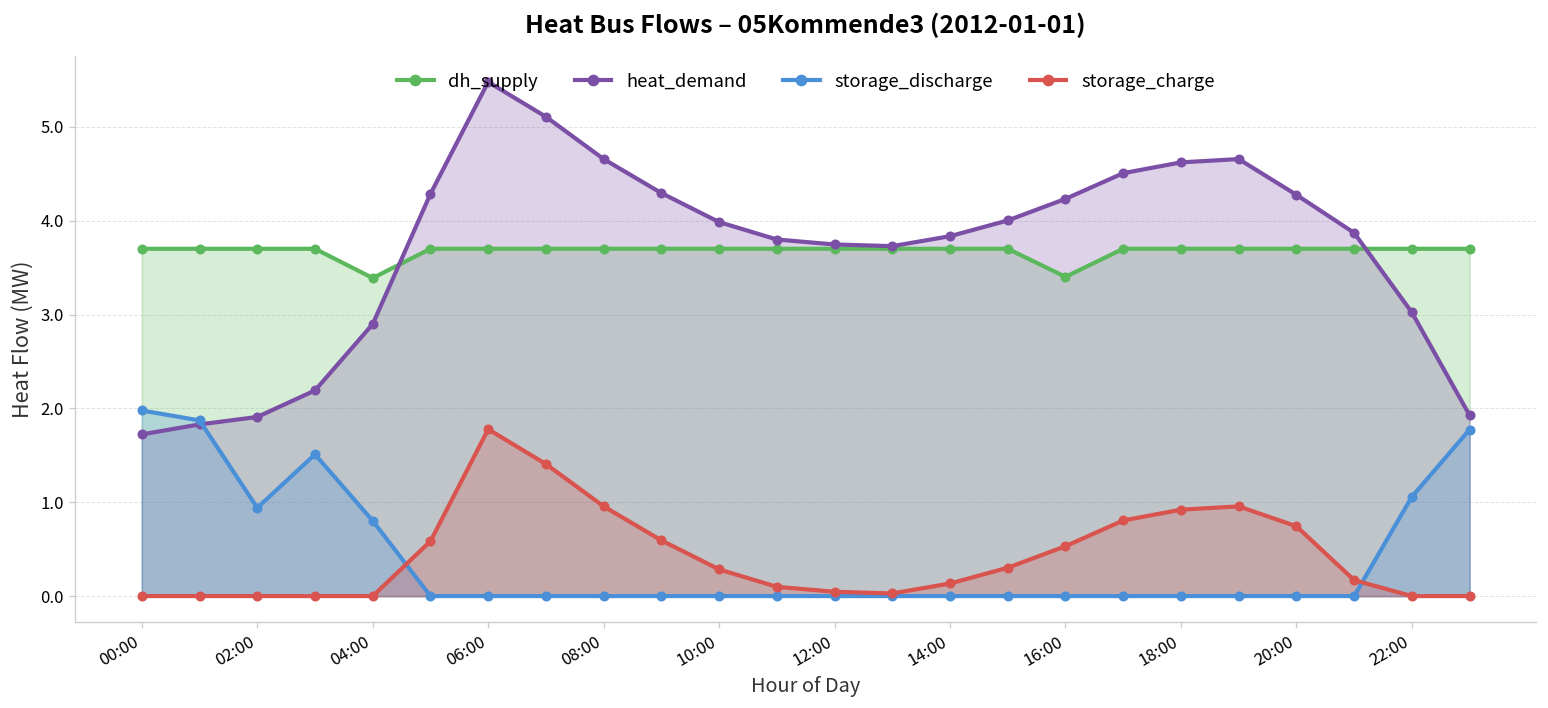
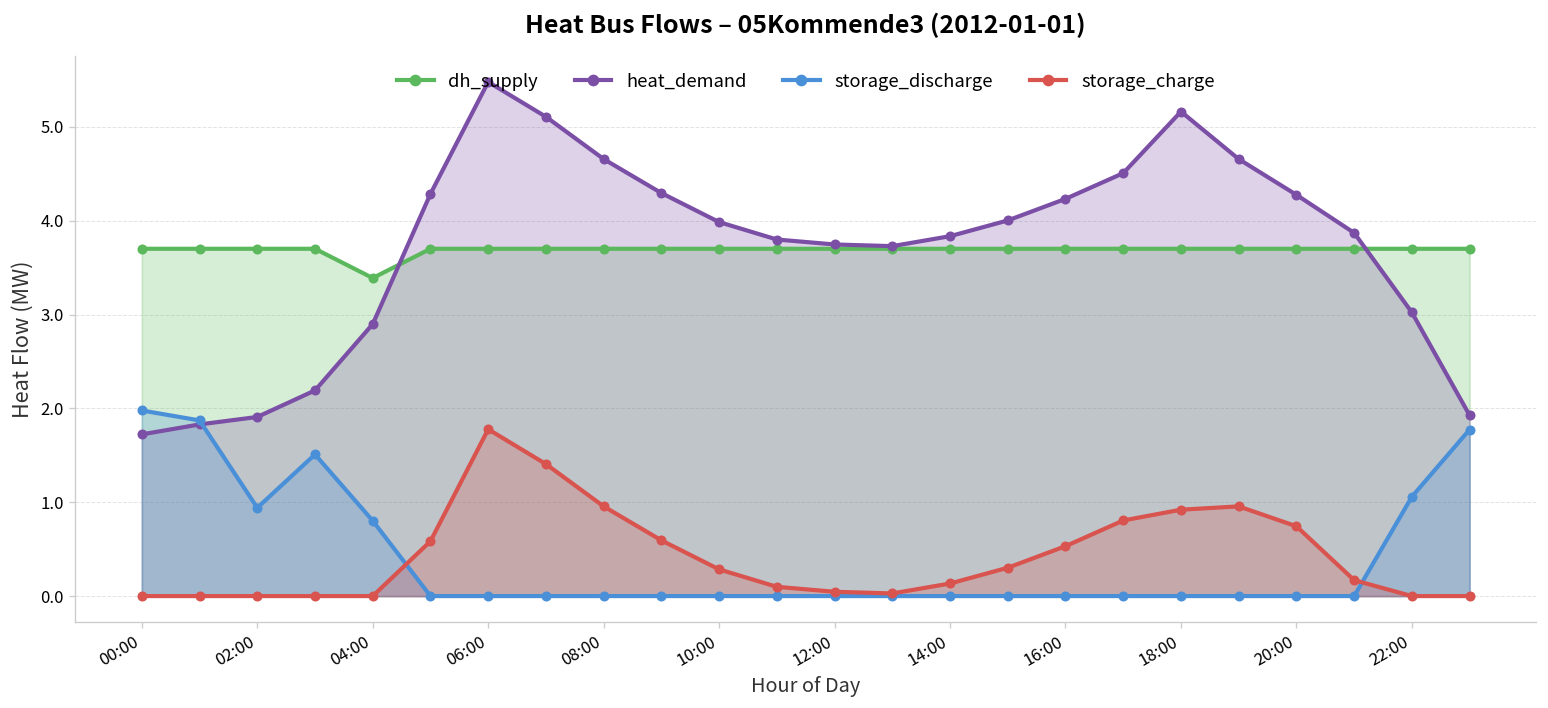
dh_supply, 16:00: 3.4 -> 3.7
heat_demand, 18:00: 4.6 -> 5.2
